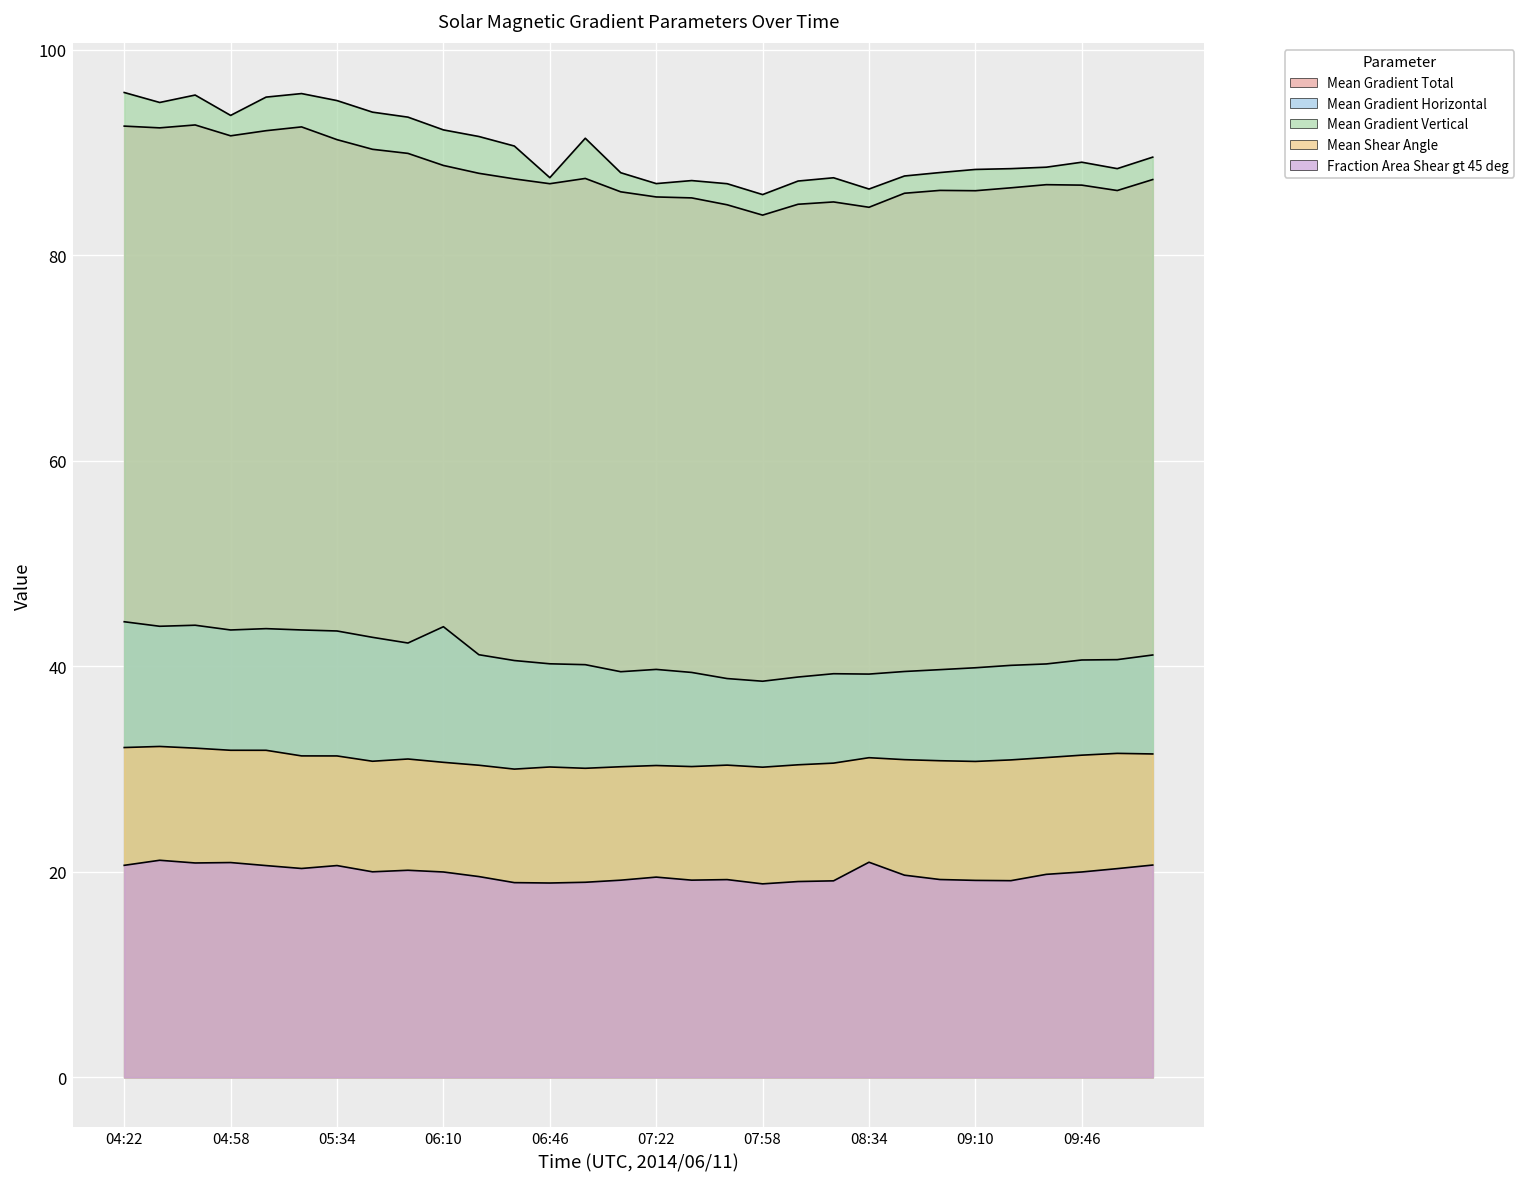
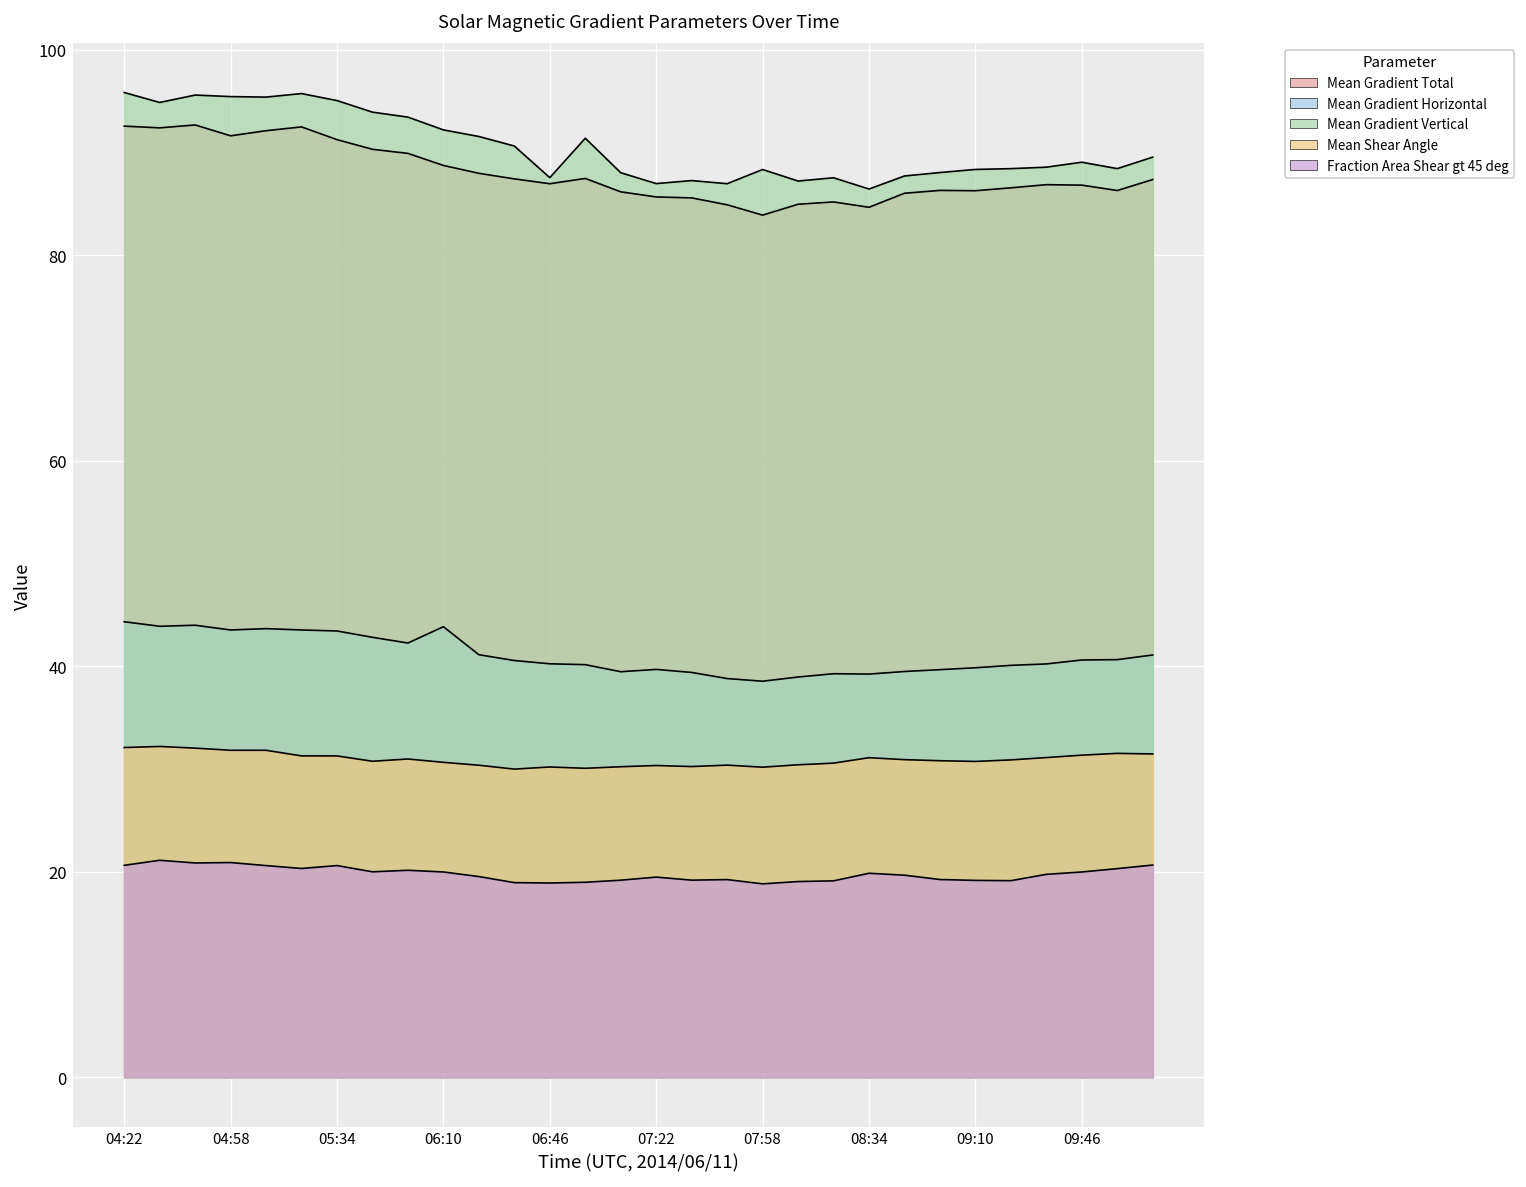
Mean Gradient Vertical, 04:58: 94 -> 95
Mean Gradient Vertical, 07:58: 86 -> 88
Fraction Area Shear gt 45 deg, 08:34: 21 -> 20
